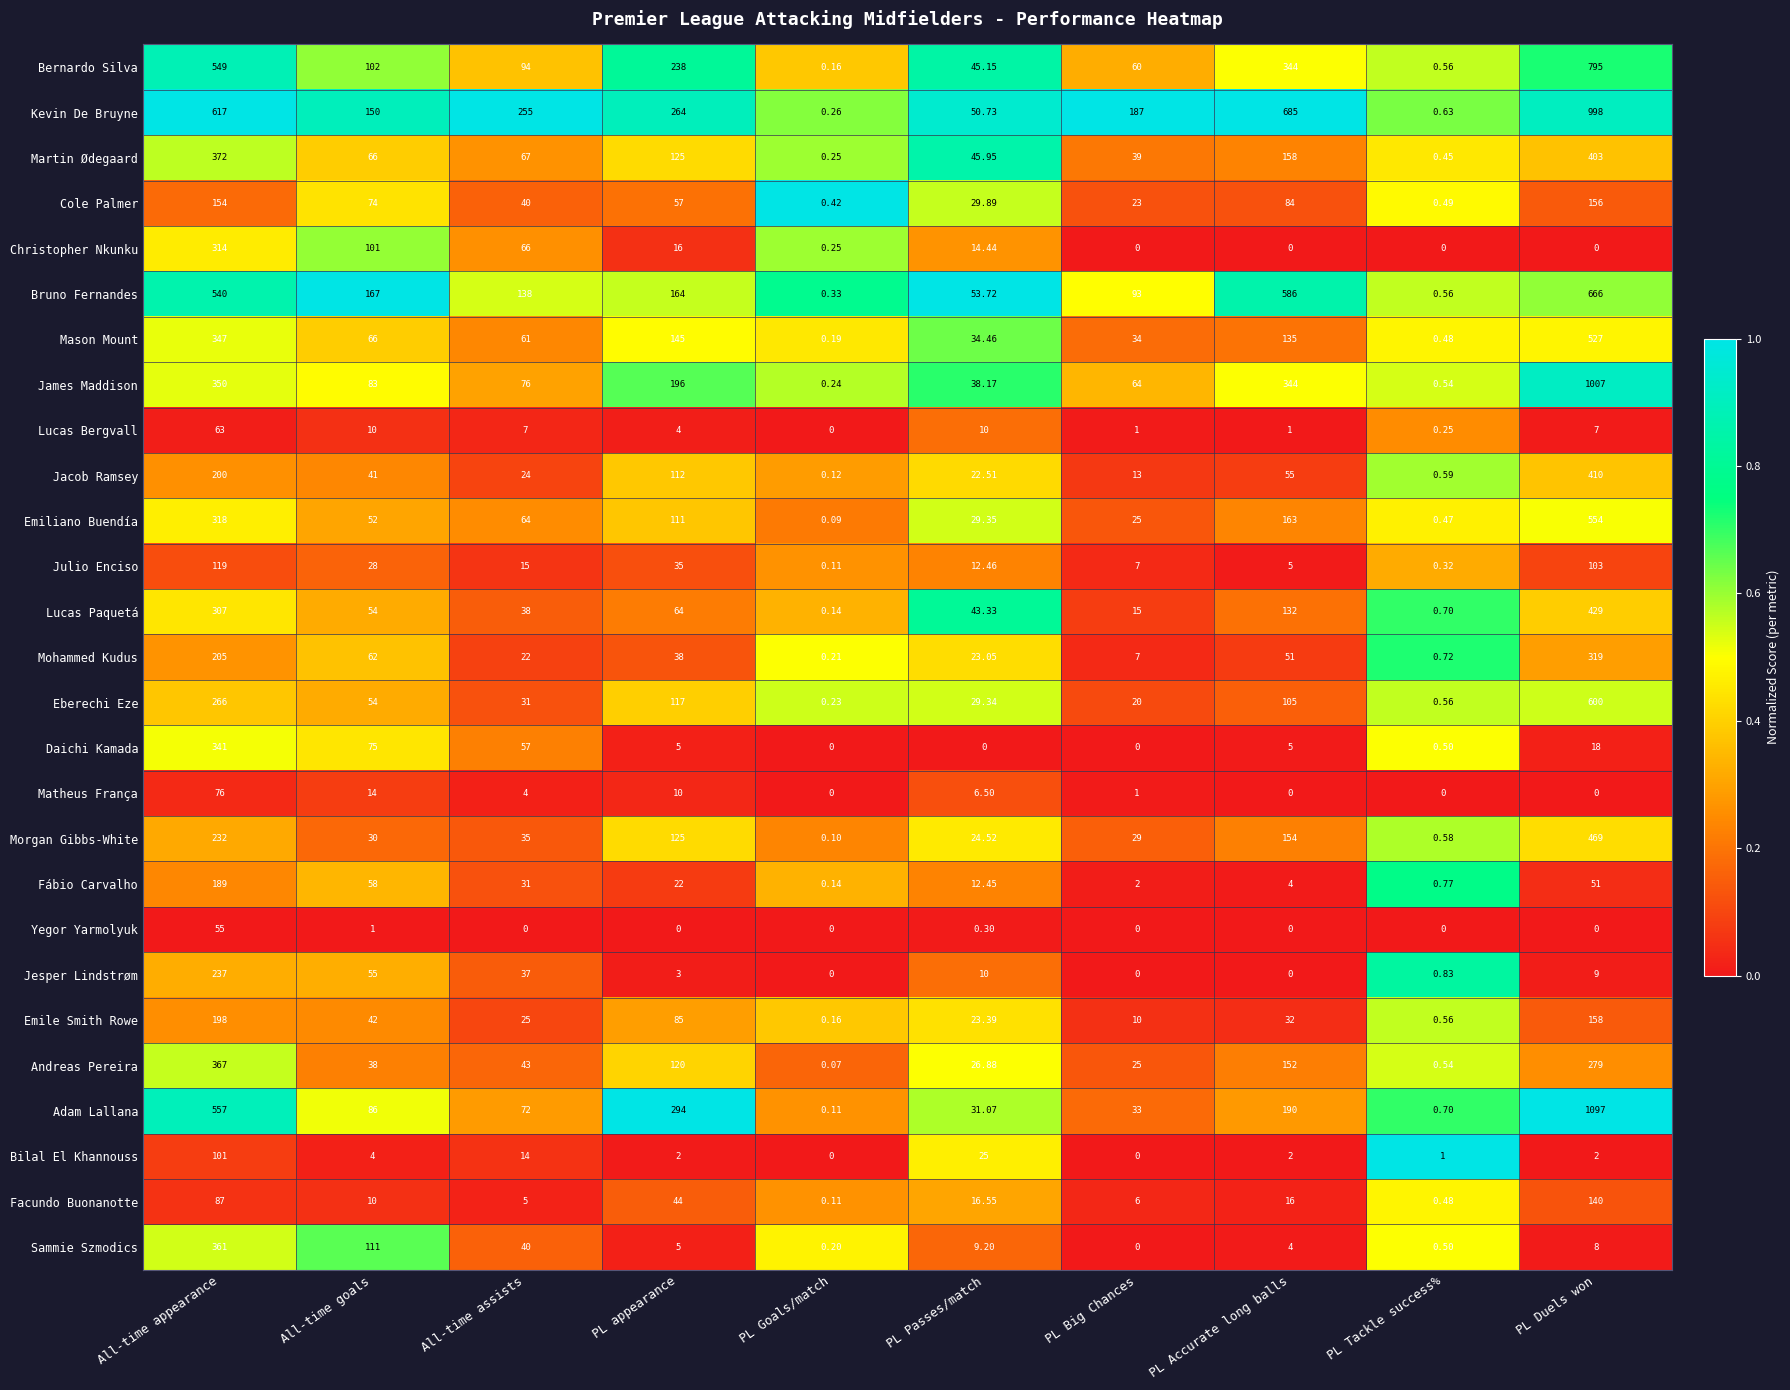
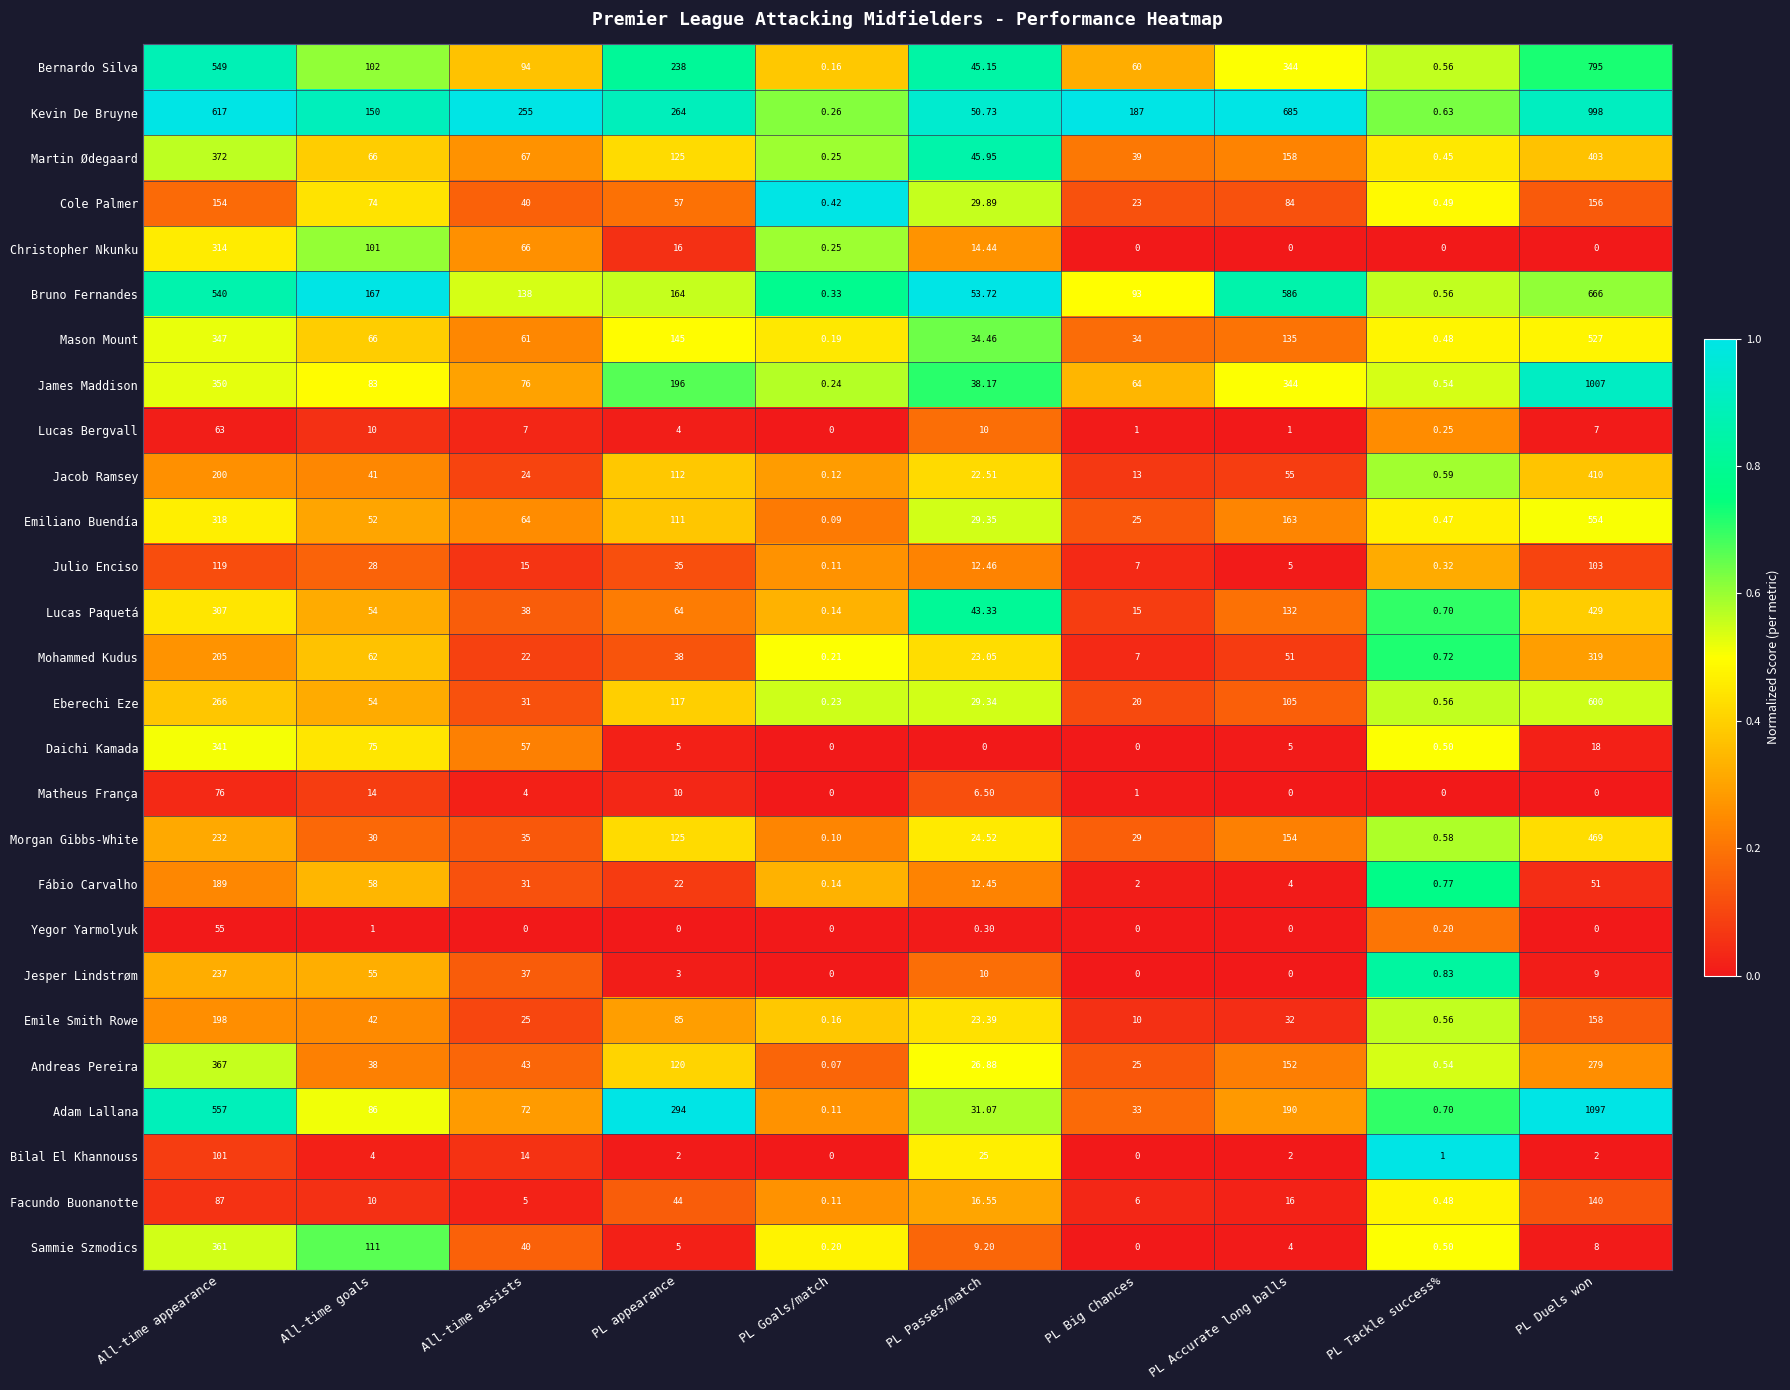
Yegor Yarmolyuk, PL Tackle success%: 0 -> 0.20
